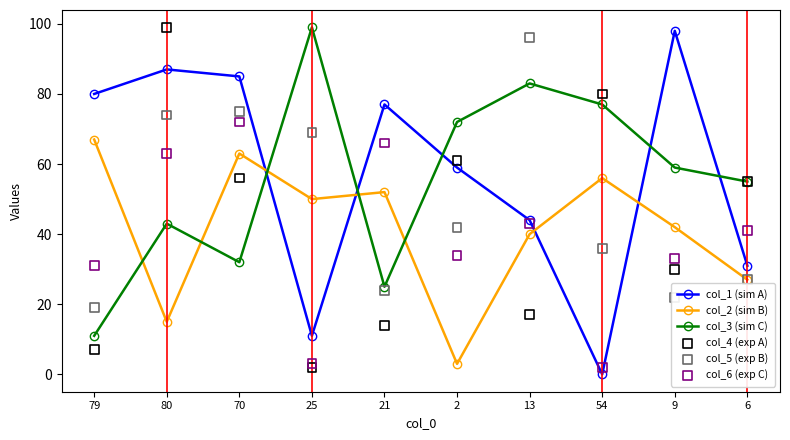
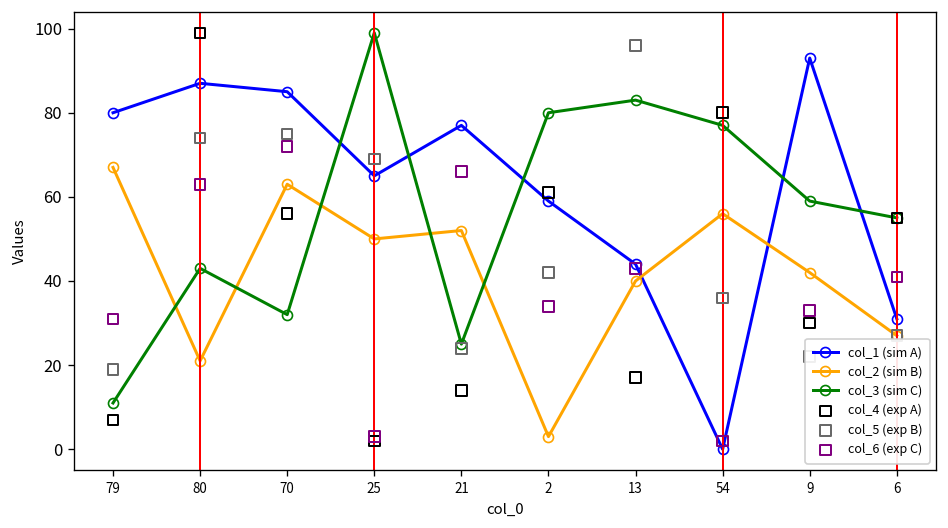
col_2 (sim B), 80: 15 -> 21
col_1 (sim A), 25: 11 -> 65
col_3 (sim C), 2: 72 -> 80
col_1 (sim A), 9: 98 -> 93
